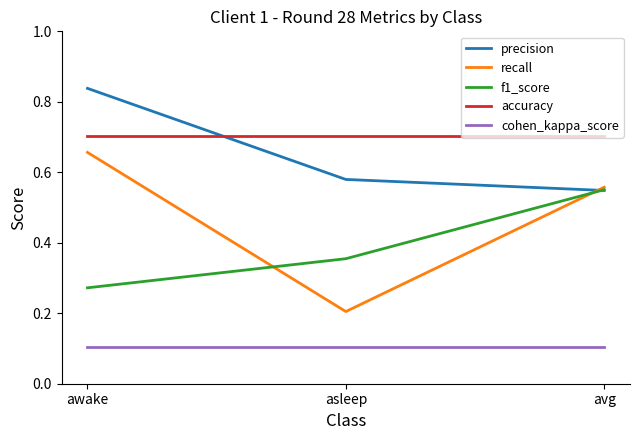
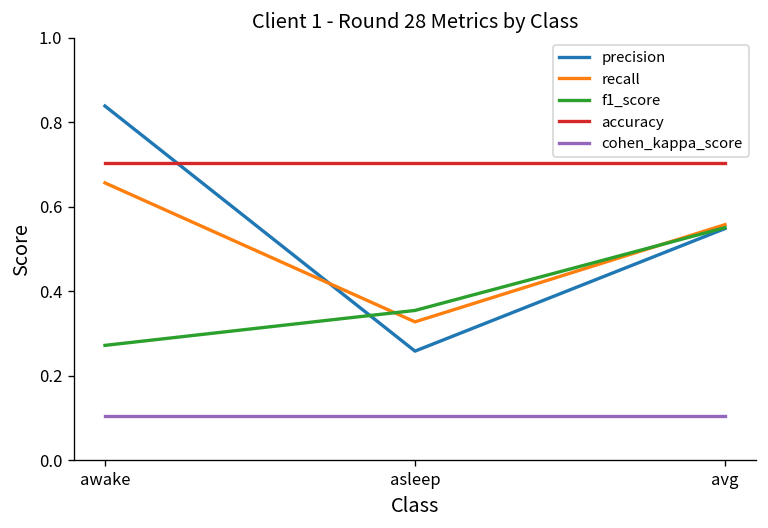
precision, asleep: 0.58 -> 0.26
recall, asleep: 0.20 -> 0.33
